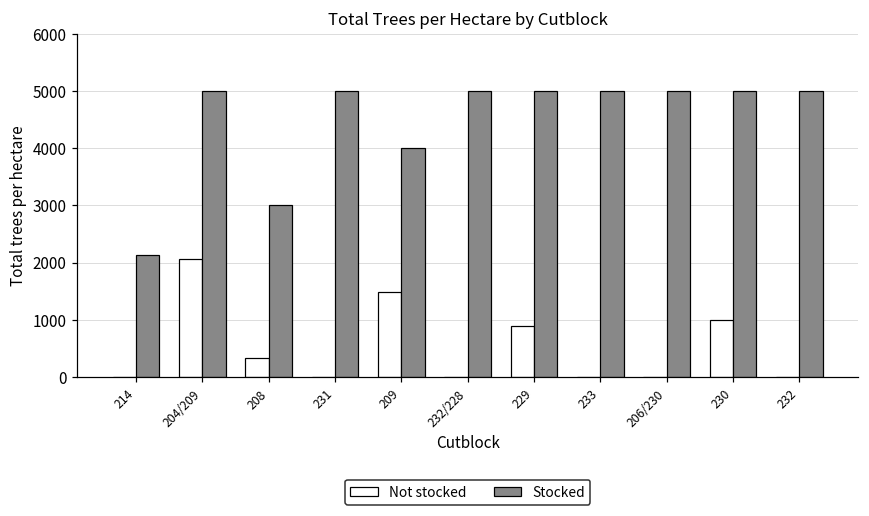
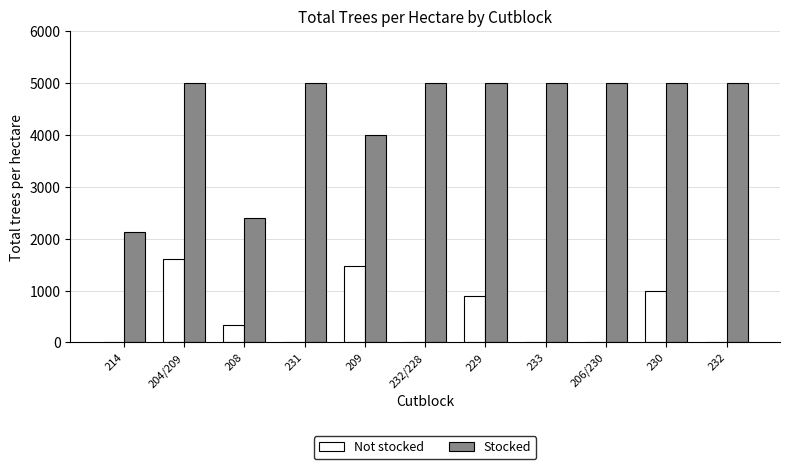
Not stocked, 204/209: 2100 -> 1600
Stocked, 208: 3000 -> 2400
